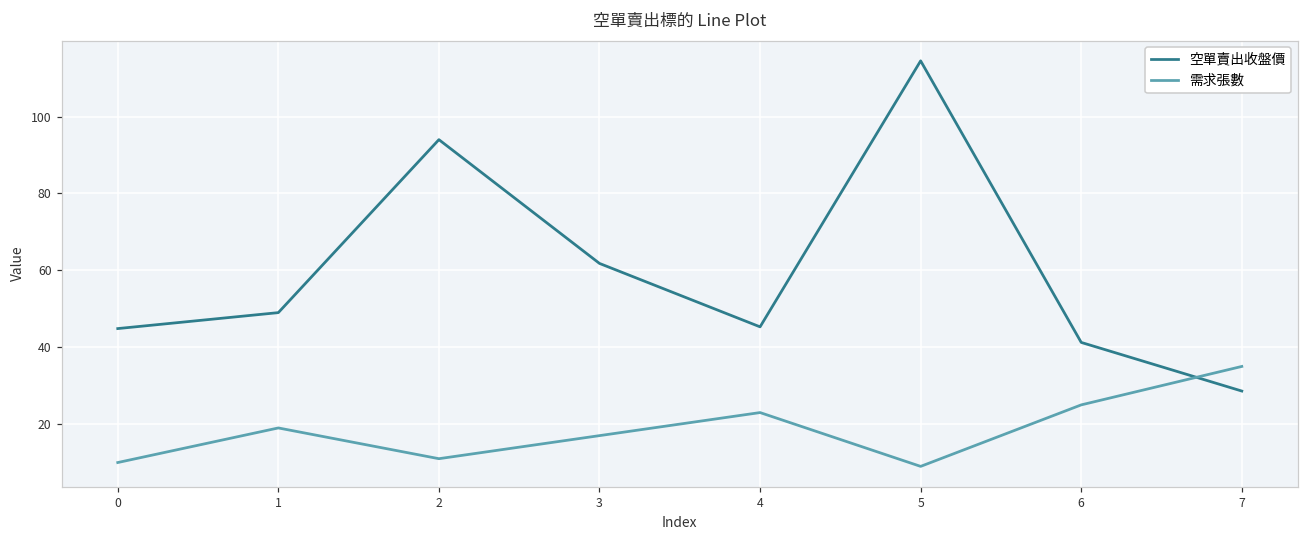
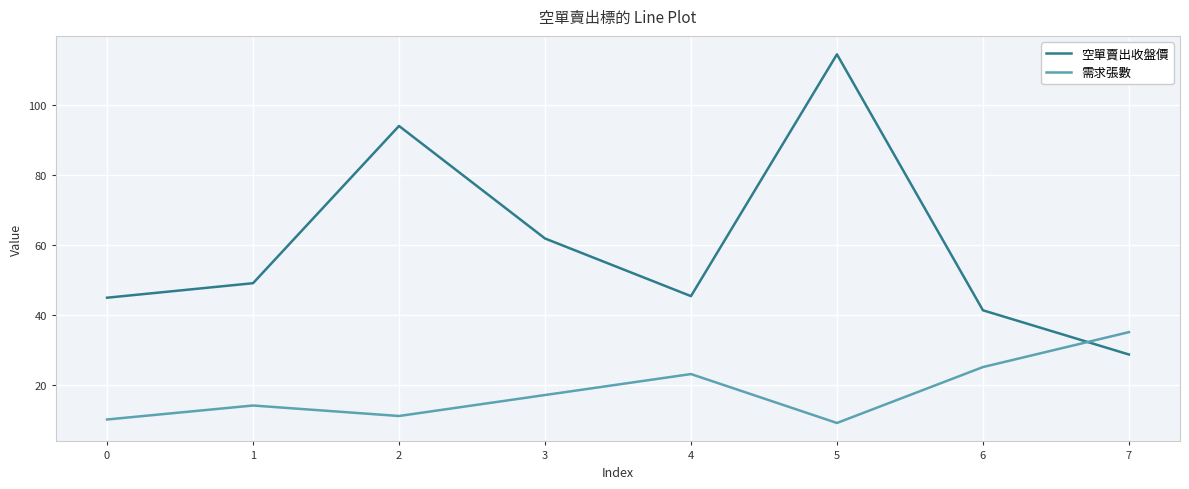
需求張數, 1: 19 -> 14
